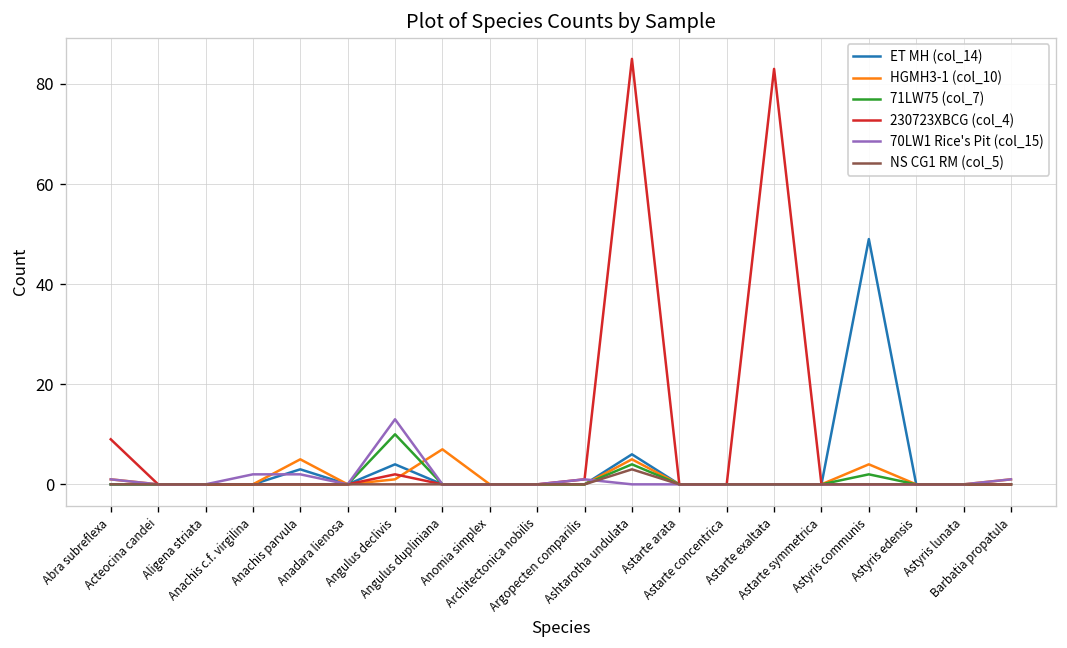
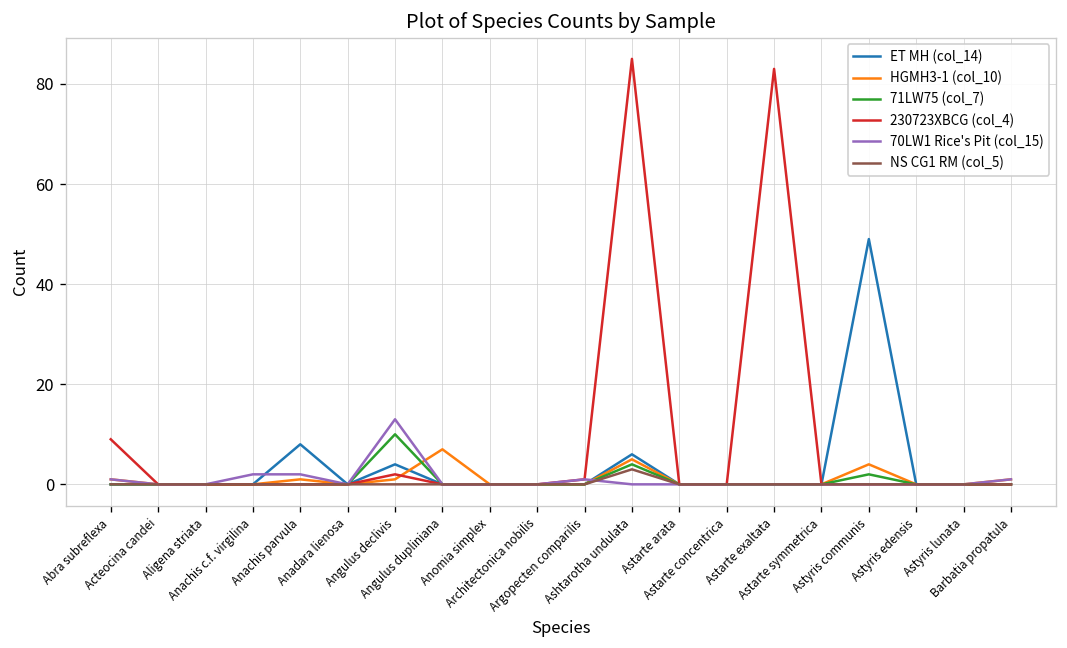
ET MH (col_14), Anachis parvula: 3 -> 8
HGMH3-1 (col_10), Anachis parvula: 5 -> 1
